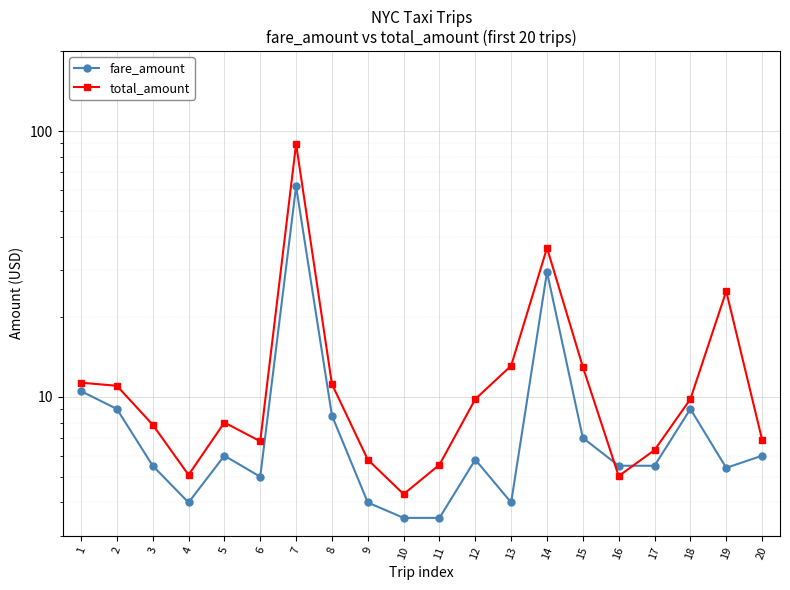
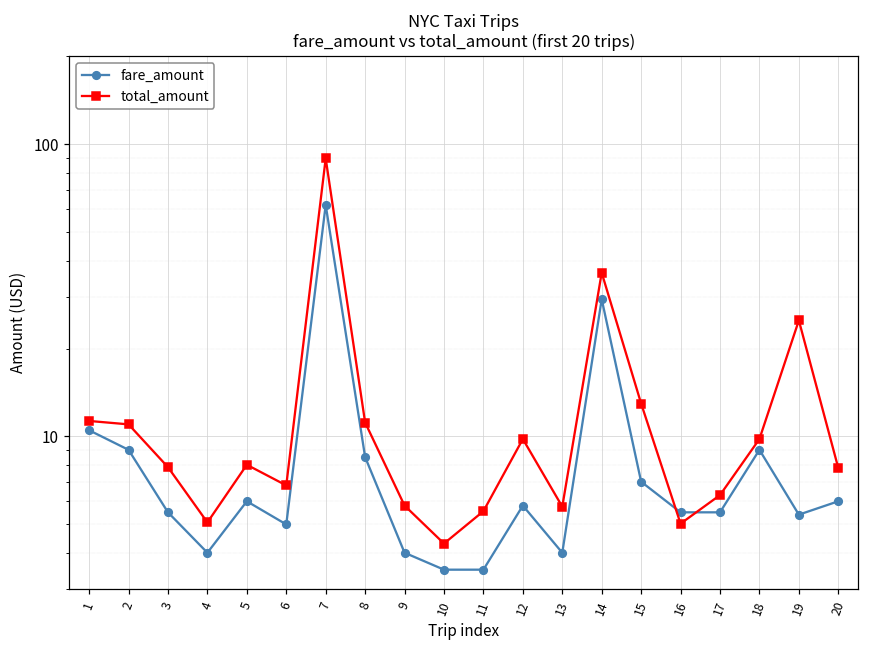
total_amount, 13: 13 -> 5.8
total_amount, 20: 6.9 -> 7.8
